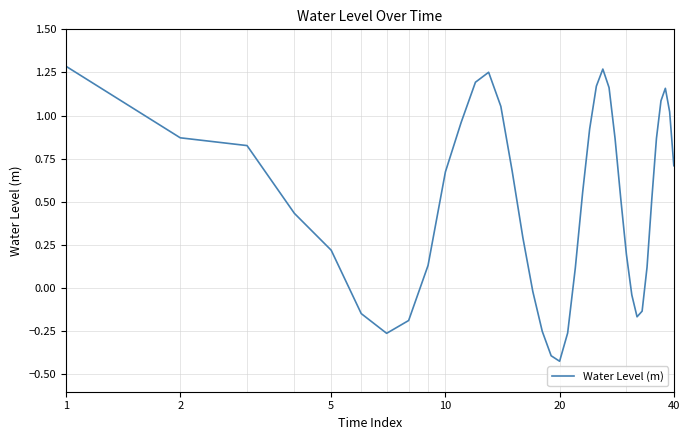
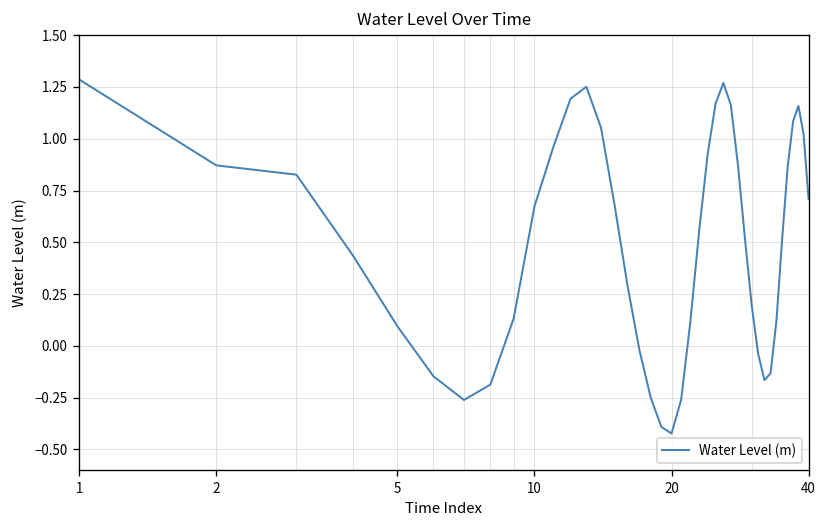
5: 0.22 -> 0.09
